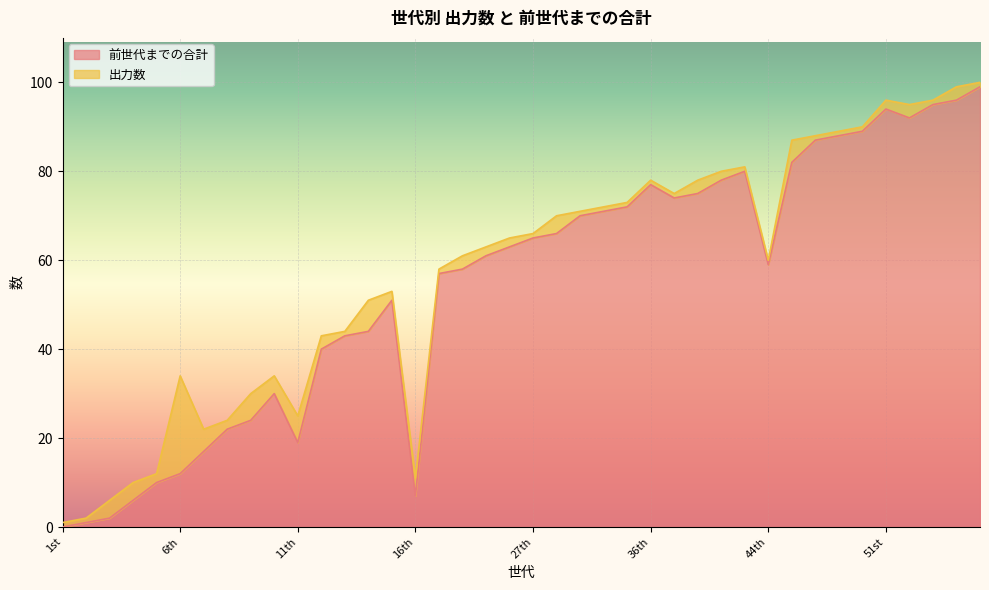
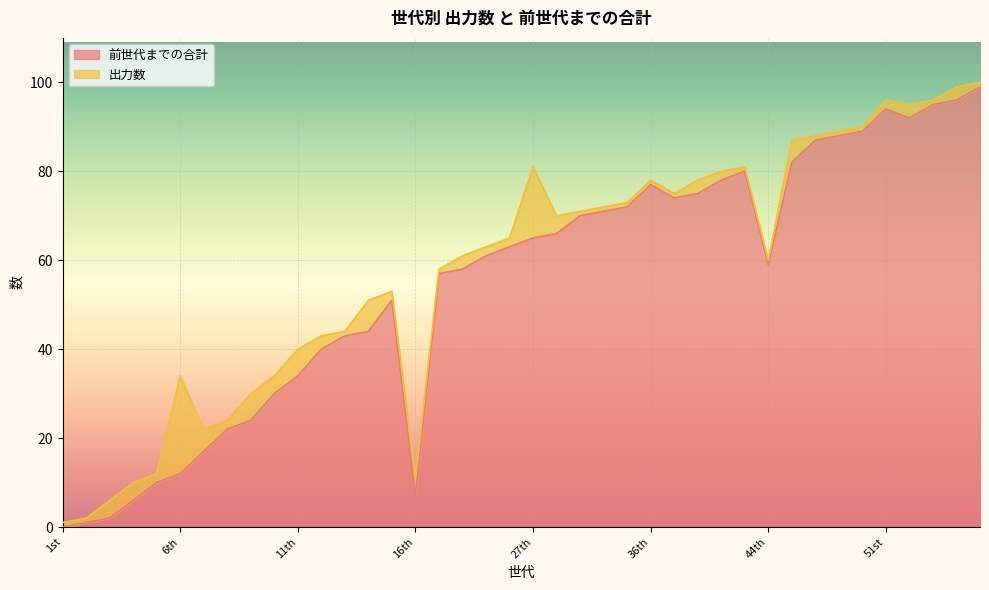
前世代までの合計, 11th: 19 -> 34
出力数, 27th: 1 -> 16
